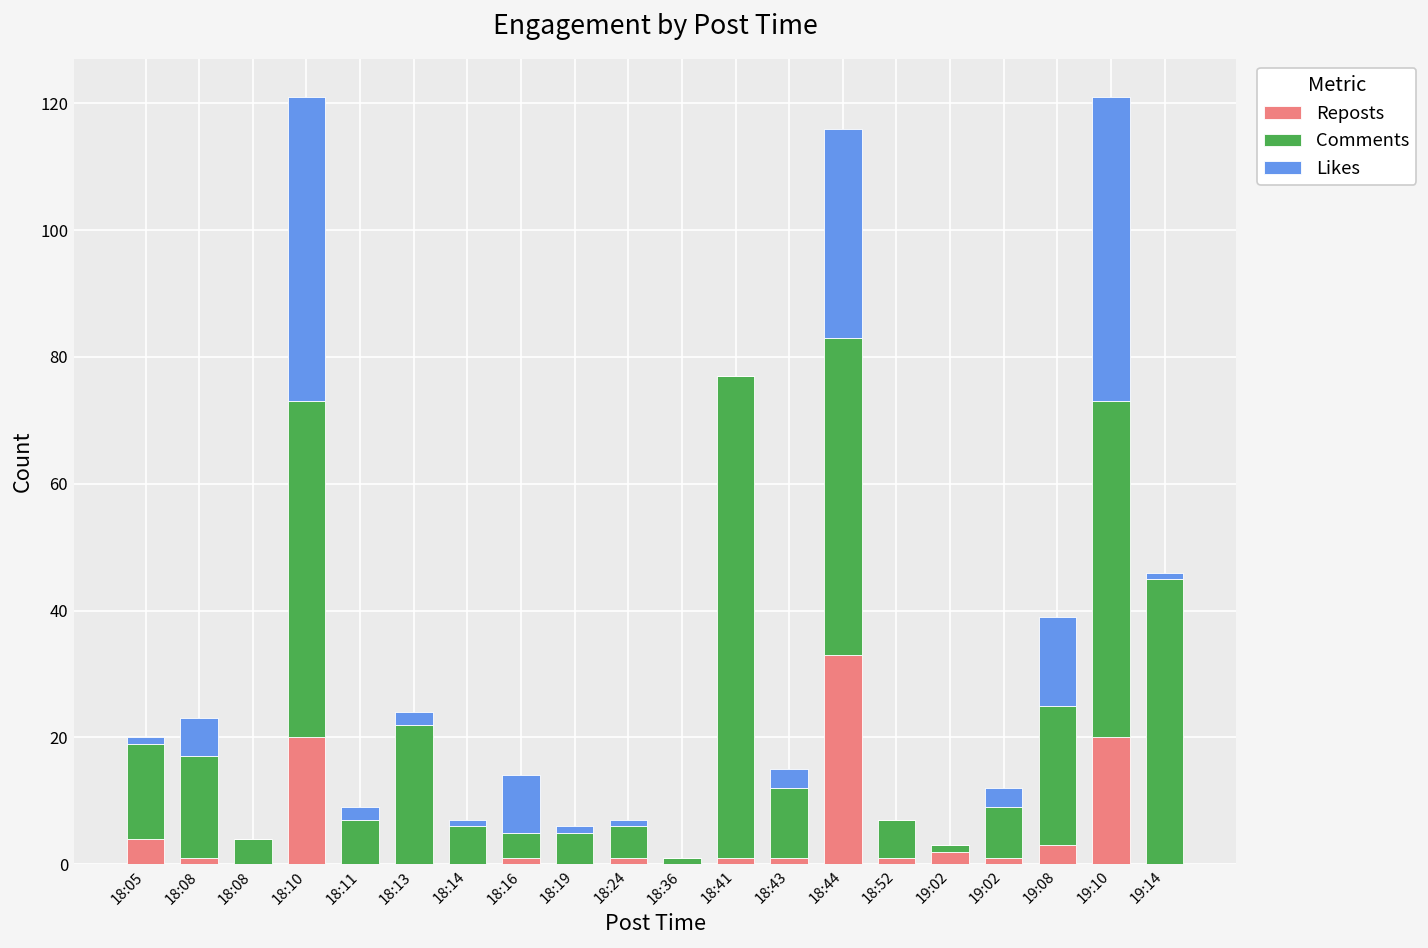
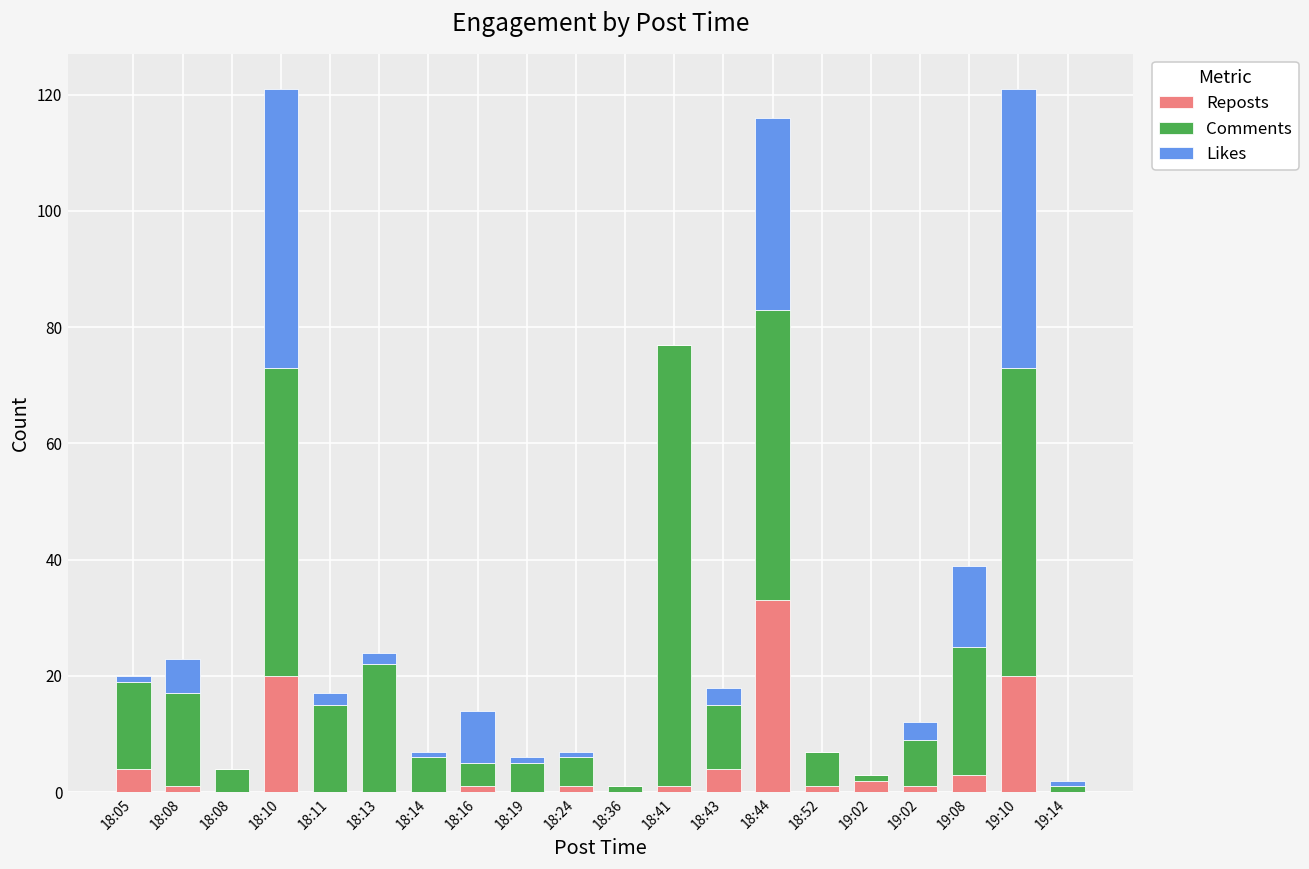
Comments, 18:11: 7 -> 15
Reposts, 18:43: 1 -> 4
Comments, 19:14: 45 -> 1
